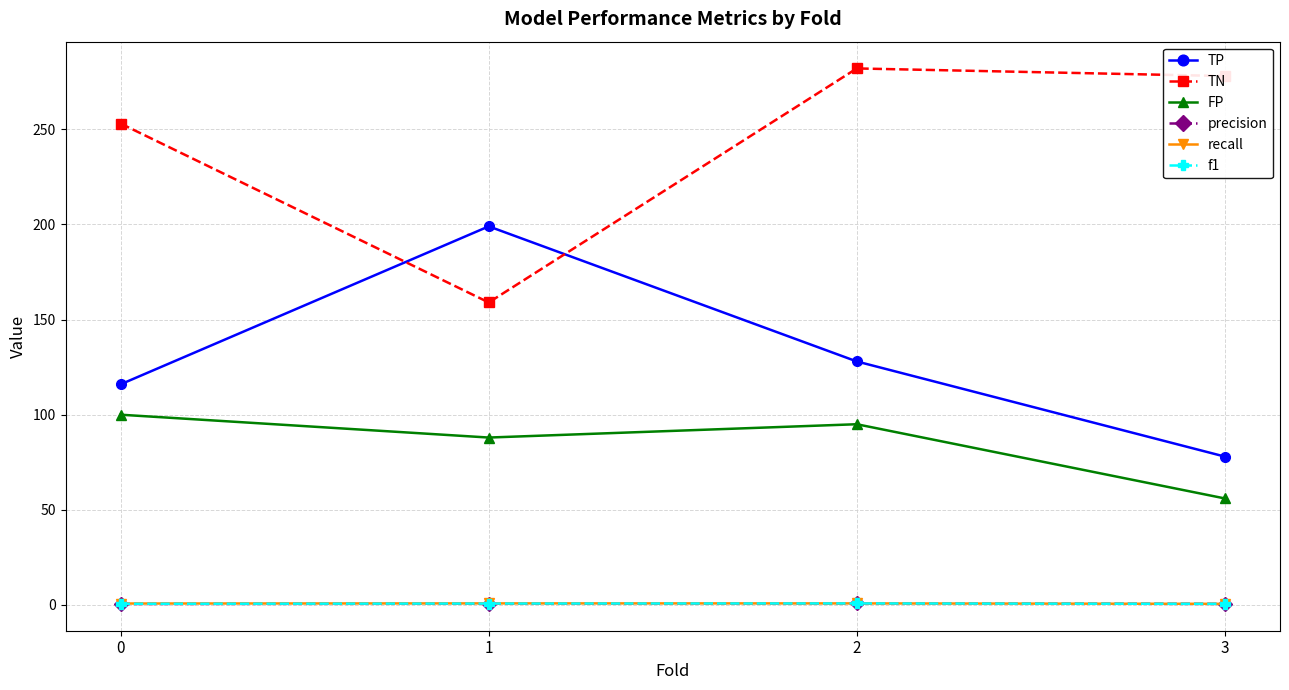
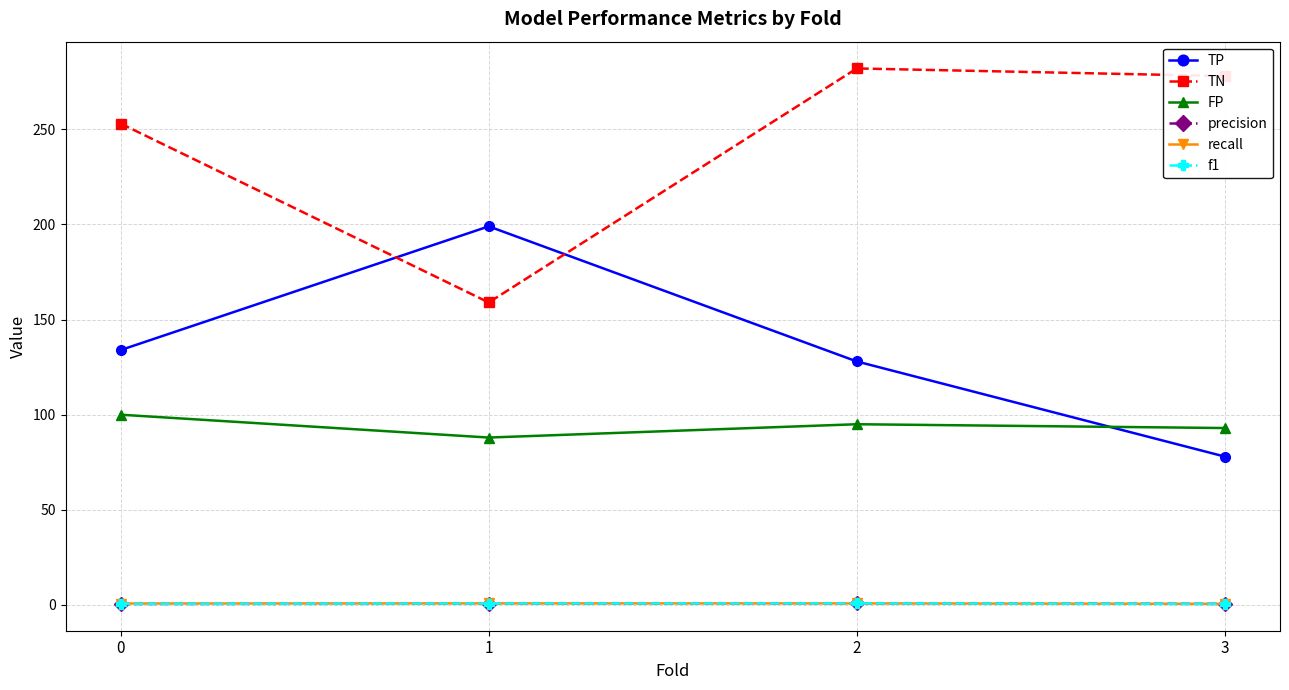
TP, 0: 116 -> 134
FP, 3: 56 -> 93
